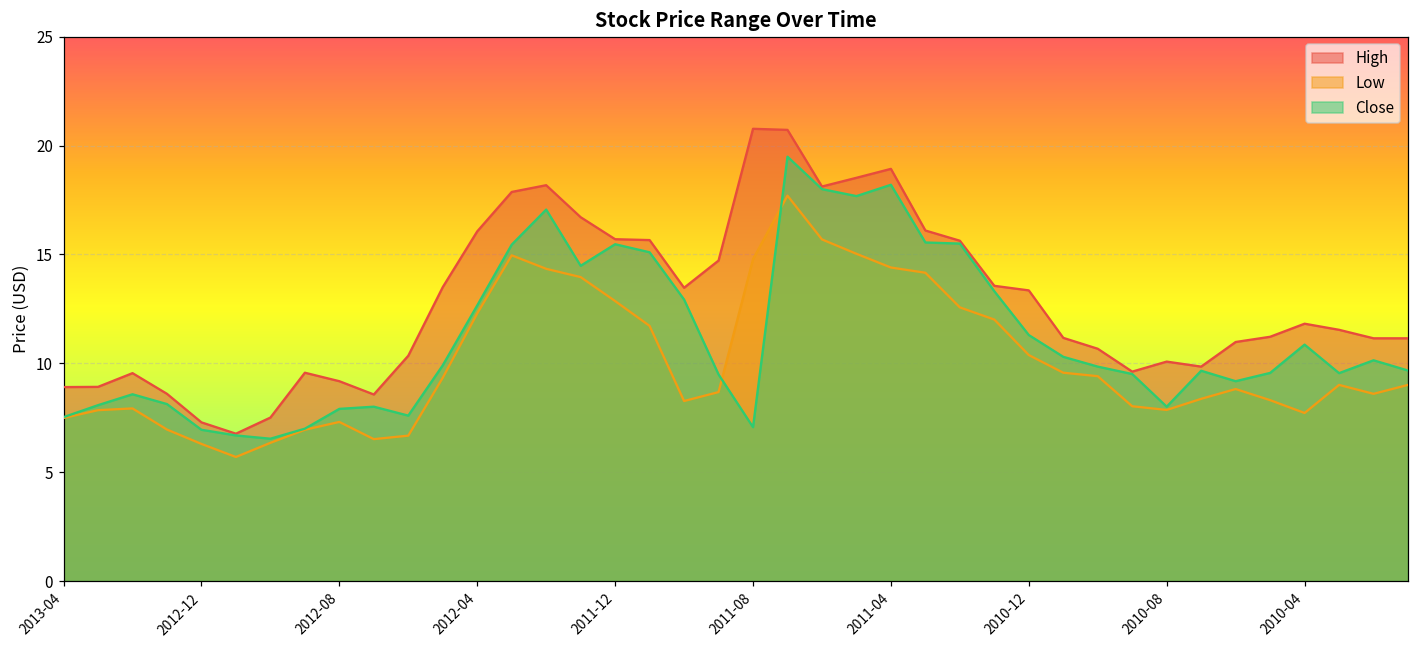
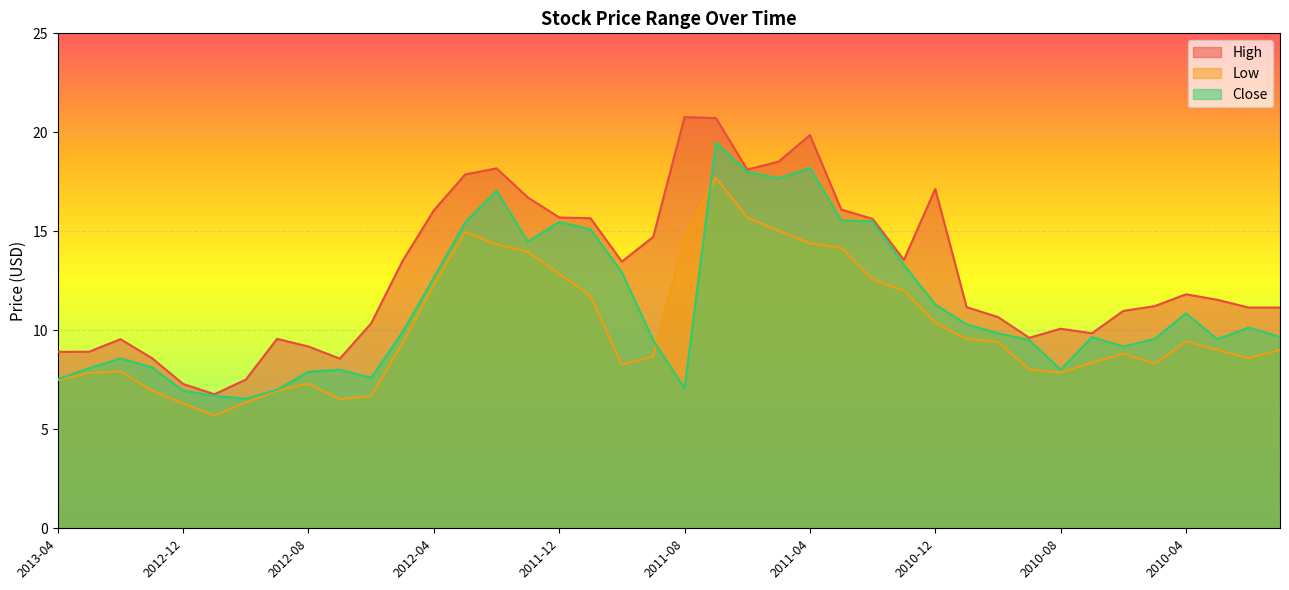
High, 2011-04: 18.9 -> 19.9
High, 2010-12: 13.4 -> 17.1
Low, 2010-04: 7.7 -> 9.4
